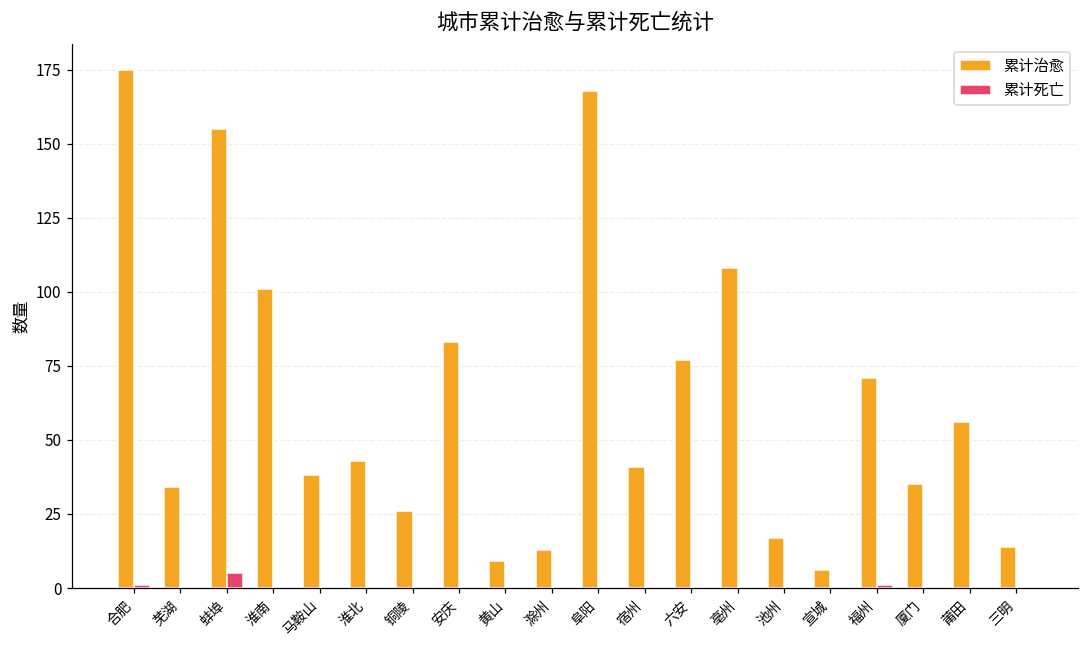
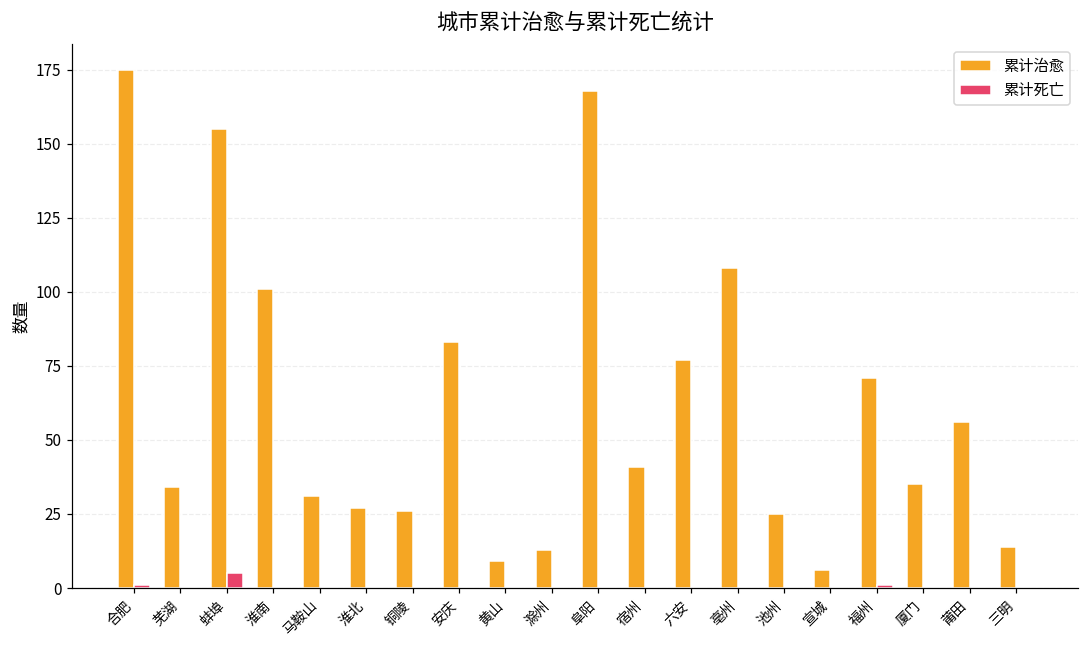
累计治愈, 马鞍山: 38 -> 31
累计治愈, 淮北: 43 -> 27
累计治愈, 池州: 17 -> 25
